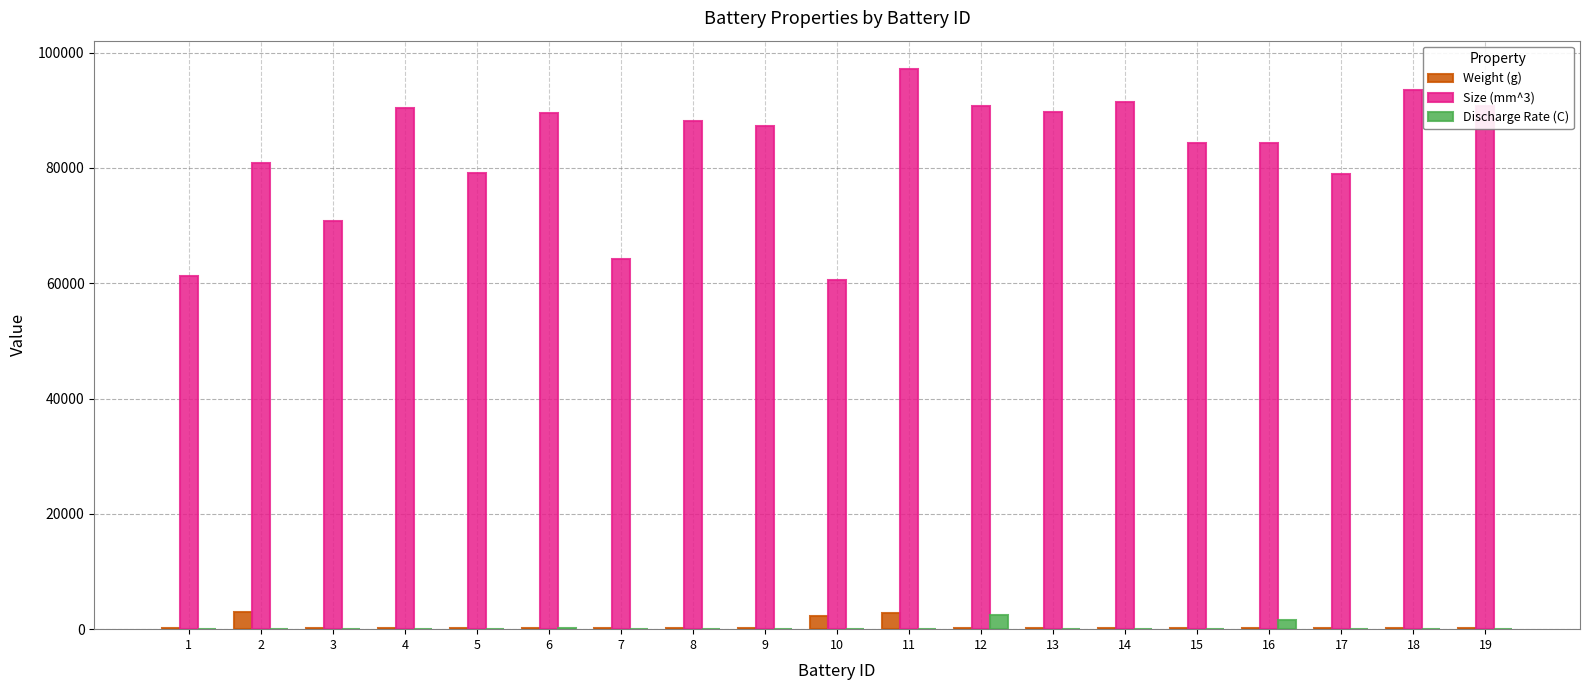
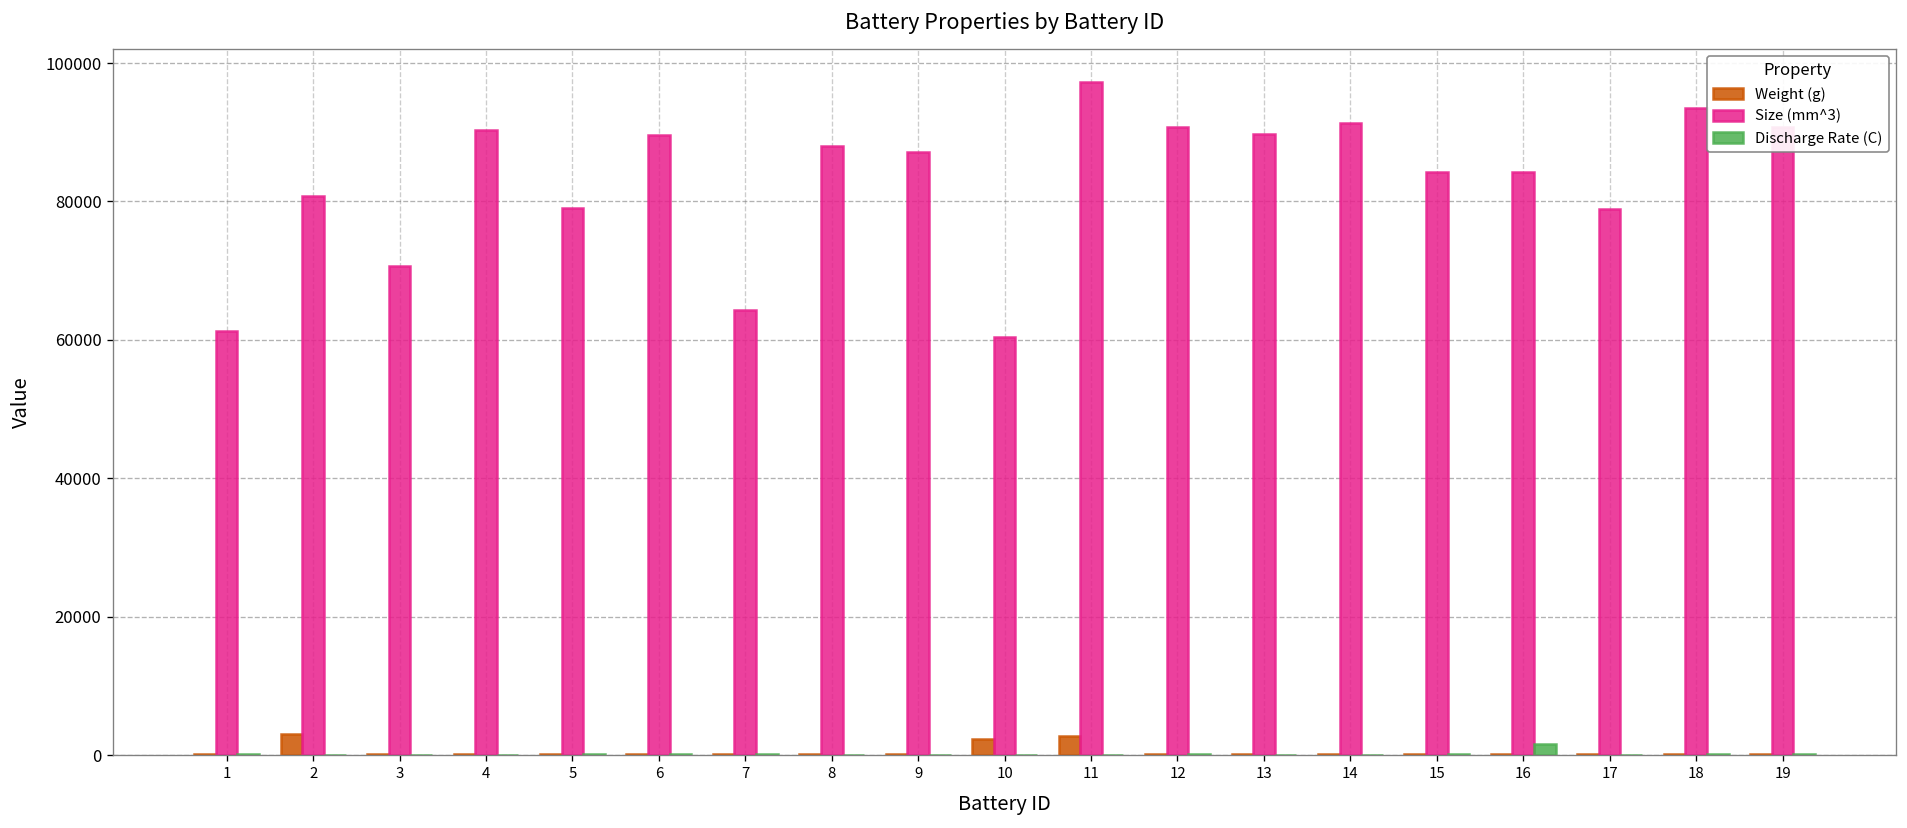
Discharge Rate (C), 12: 2000 -> 0
